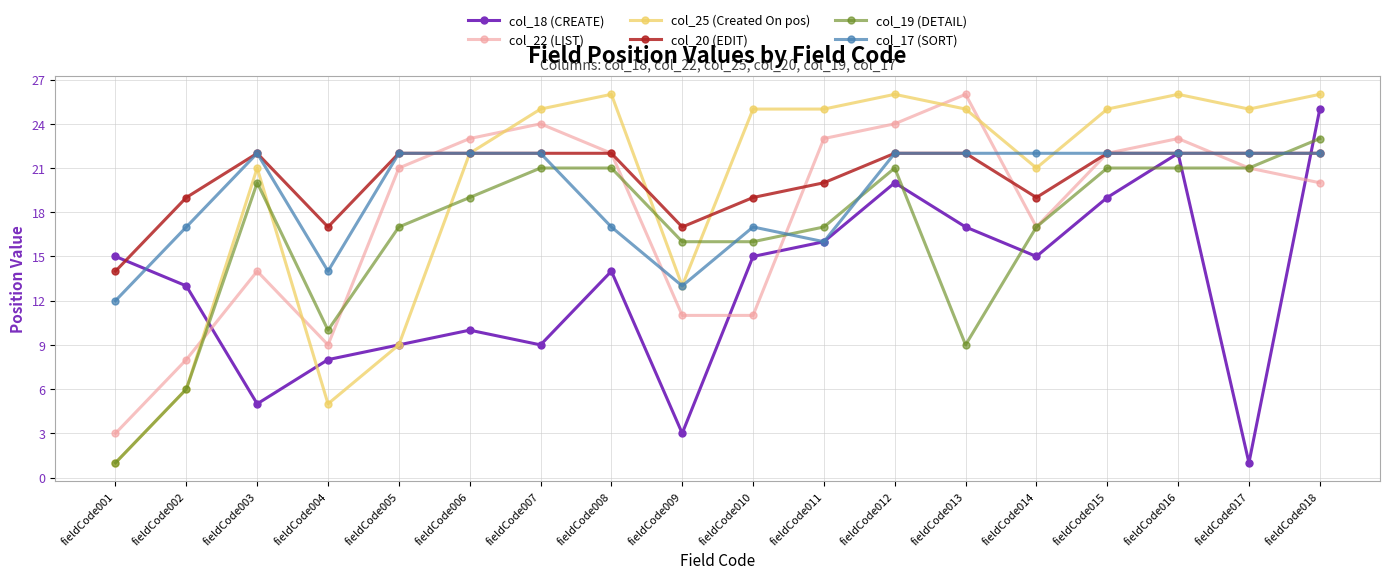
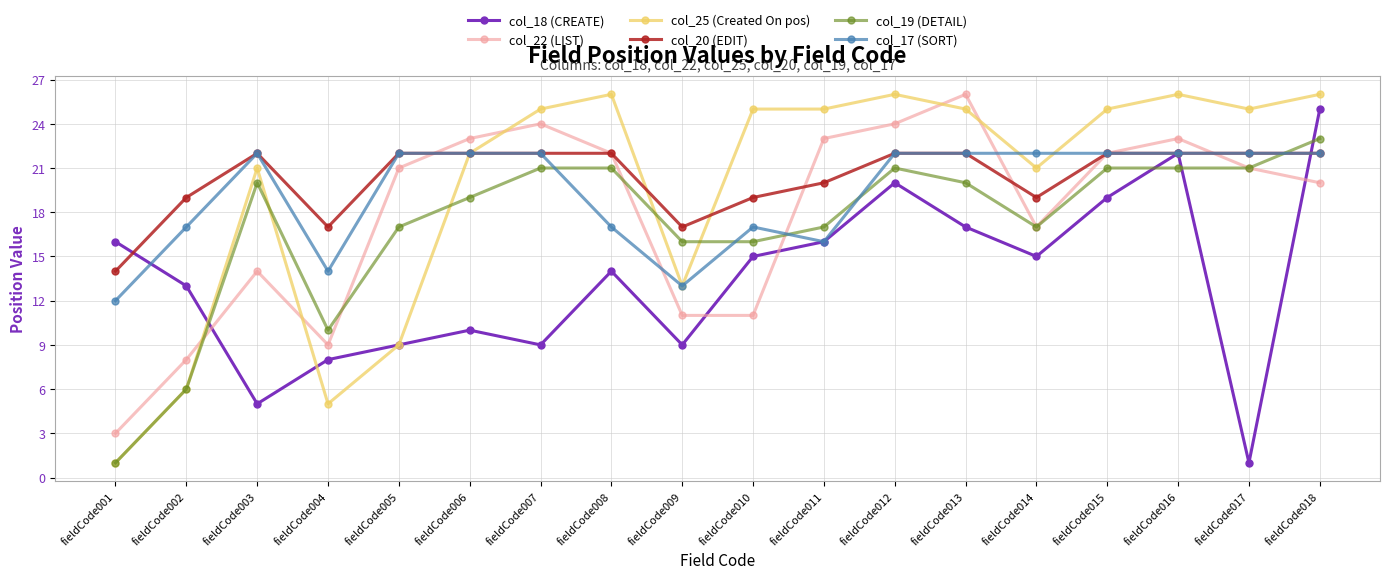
col_18 (CREATE), fieldCode001: 15 -> 16
col_18 (CREATE), fieldCode009: 3 -> 9
col_19 (DETAIL), fieldCode013: 9 -> 20
